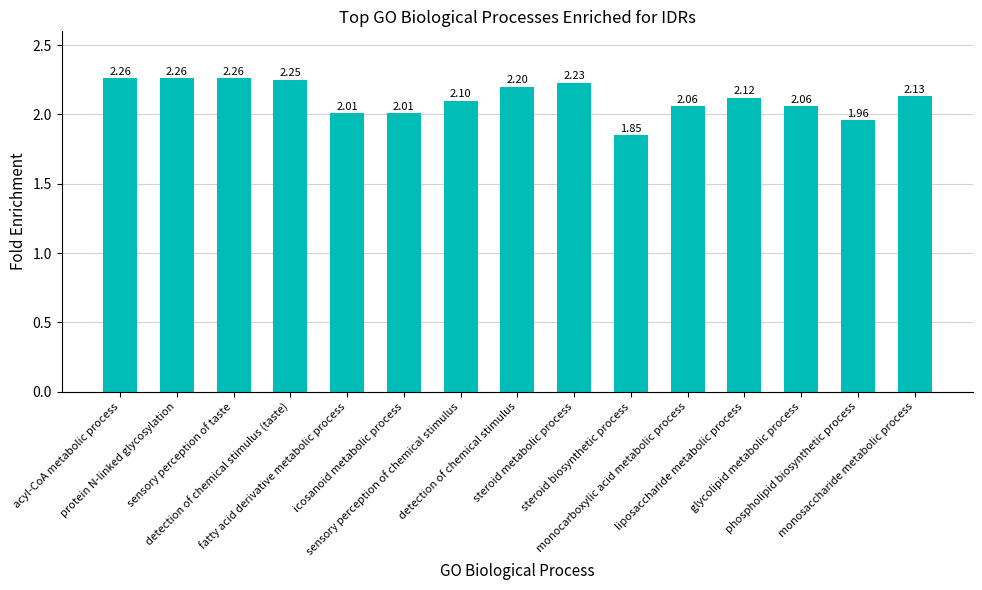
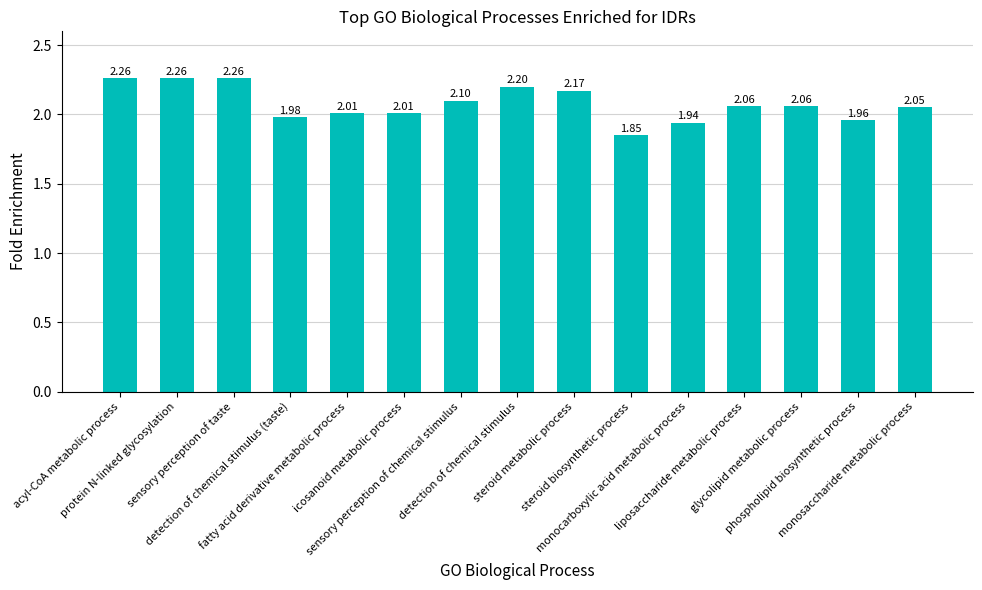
detection of chemical stimulus (taste): 2.25 -> 1.98
steroid metabolic process: 2.23 -> 2.17
monocarboxylic acid metabolic process: 2.06 -> 1.94
liposaccharide metabolic process: 2.12 -> 2.06
monosaccharide metabolic process: 2.13 -> 2.05
